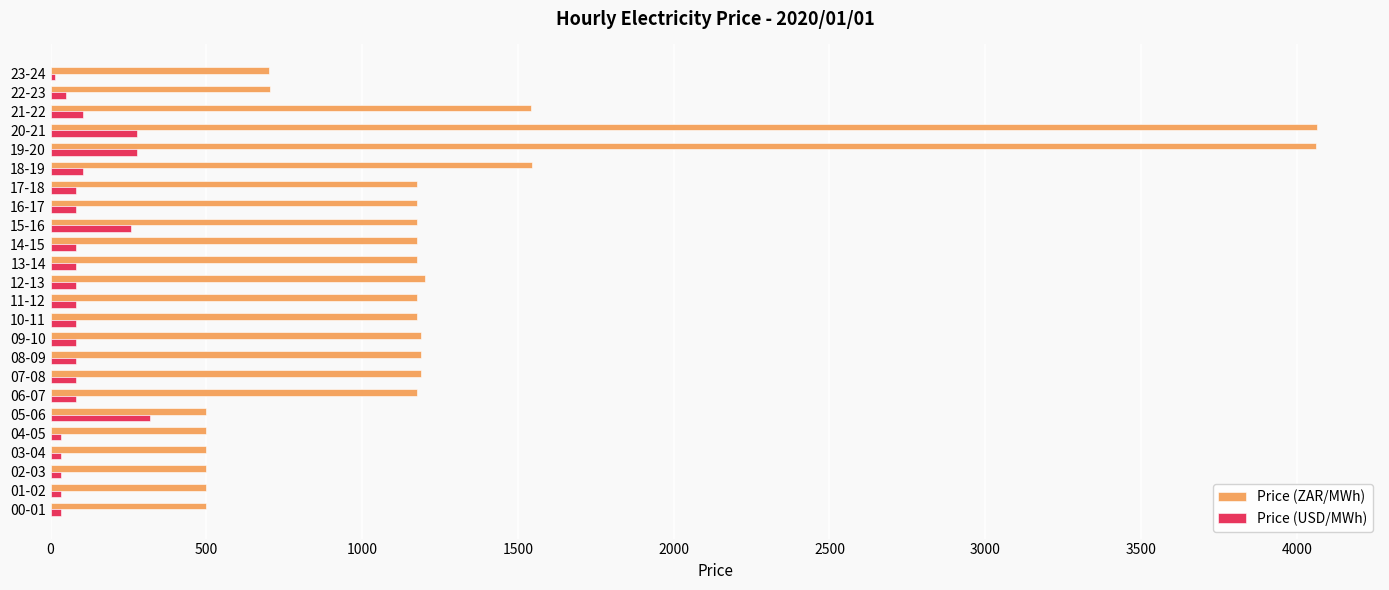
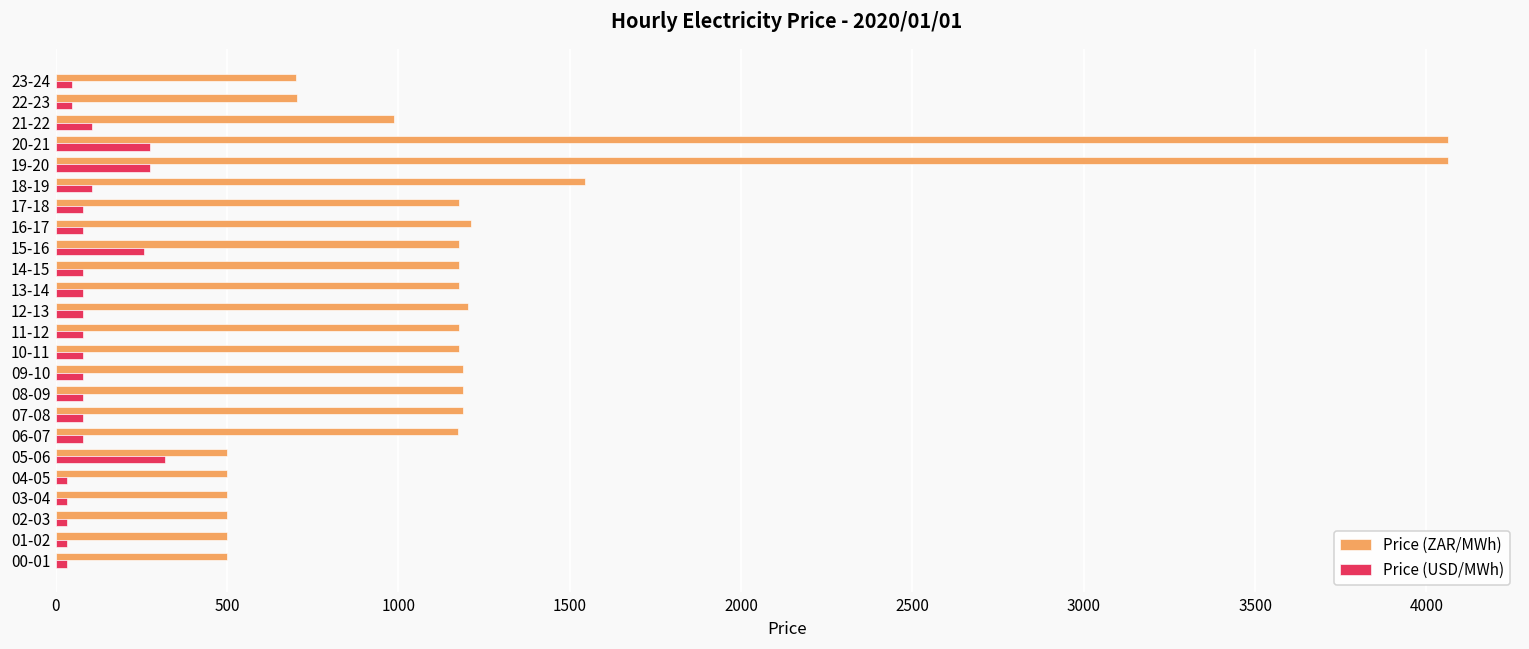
Price (USD/MWh), 23-24: 10 -> 50
Price (ZAR/MWh), 21-22: 1540 -> 990
Price (ZAR/MWh), 16-17: 1180 -> 1210
